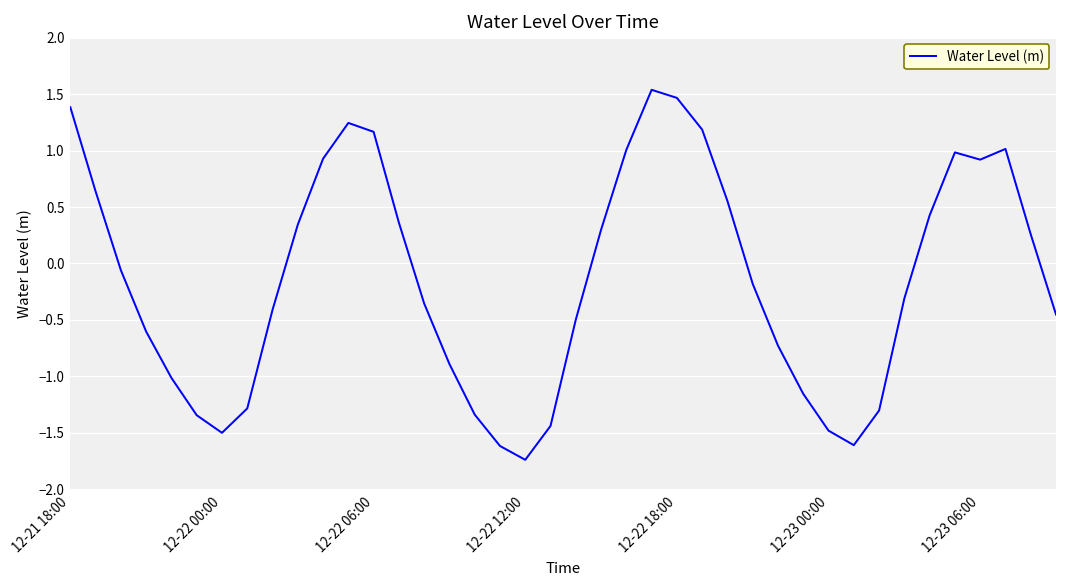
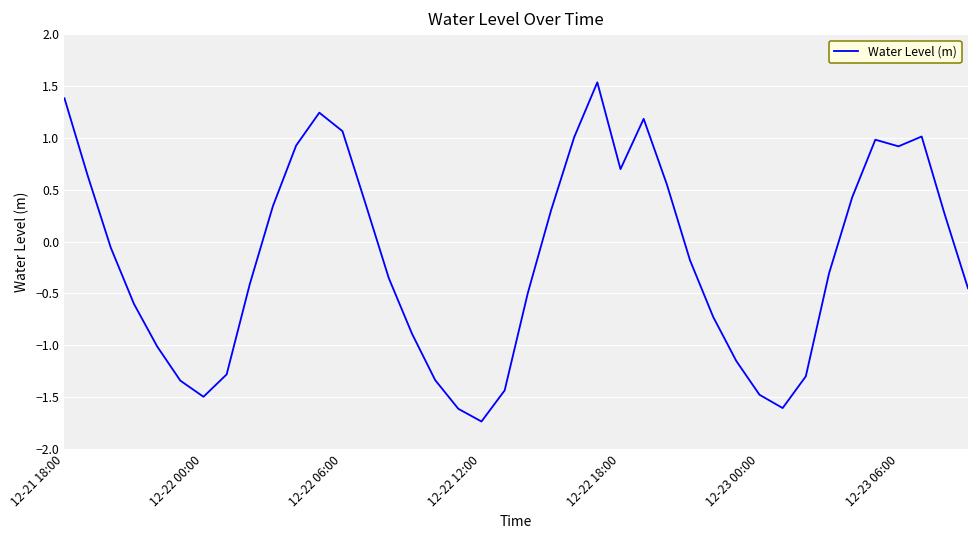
12-22 06:00: 1.2 -> 1.1
12-22 18:00: 1.5 -> 0.7
